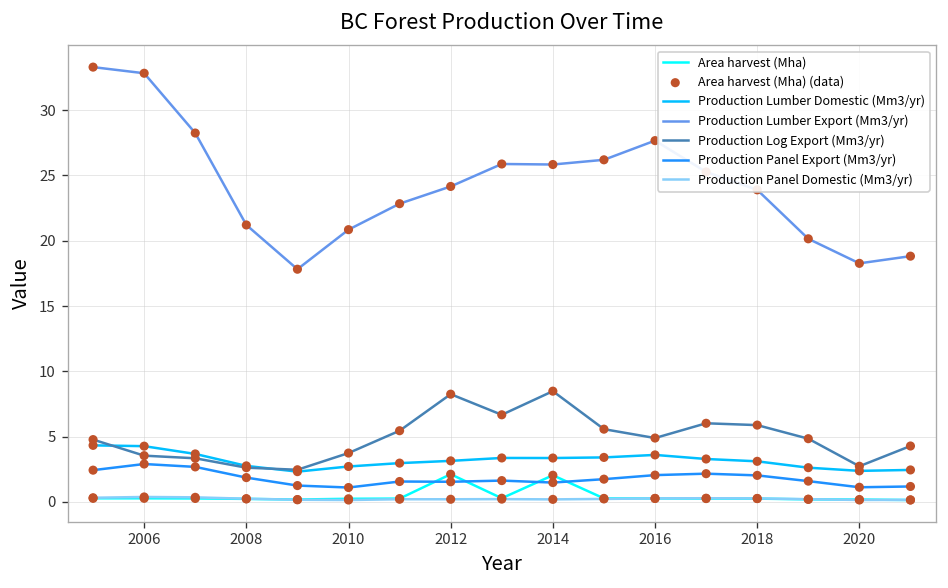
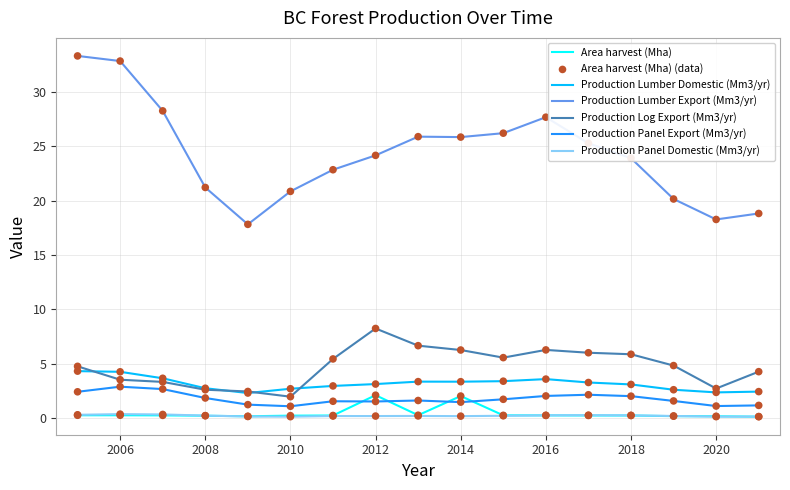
Production Log Export (Mm3/yr), 2010: 3.7 -> 2.0
Production Log Export (Mm3/yr), 2014: 8.5 -> 6.3
Production Log Export (Mm3/yr), 2016: 4.9 -> 6.3
